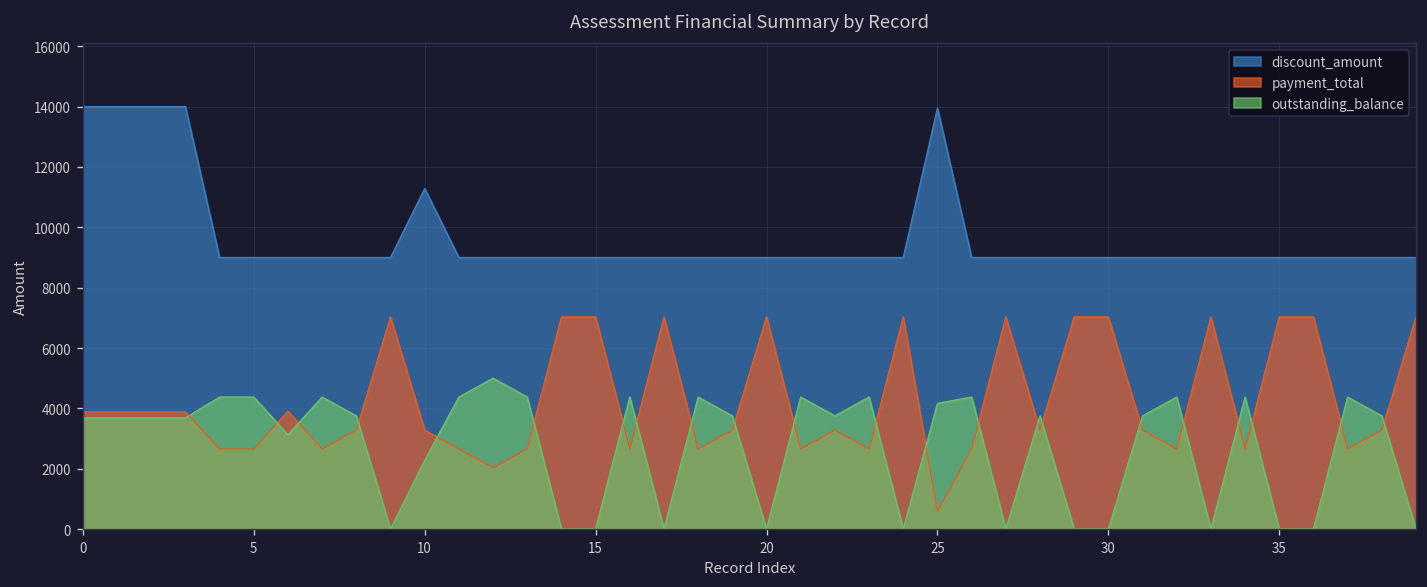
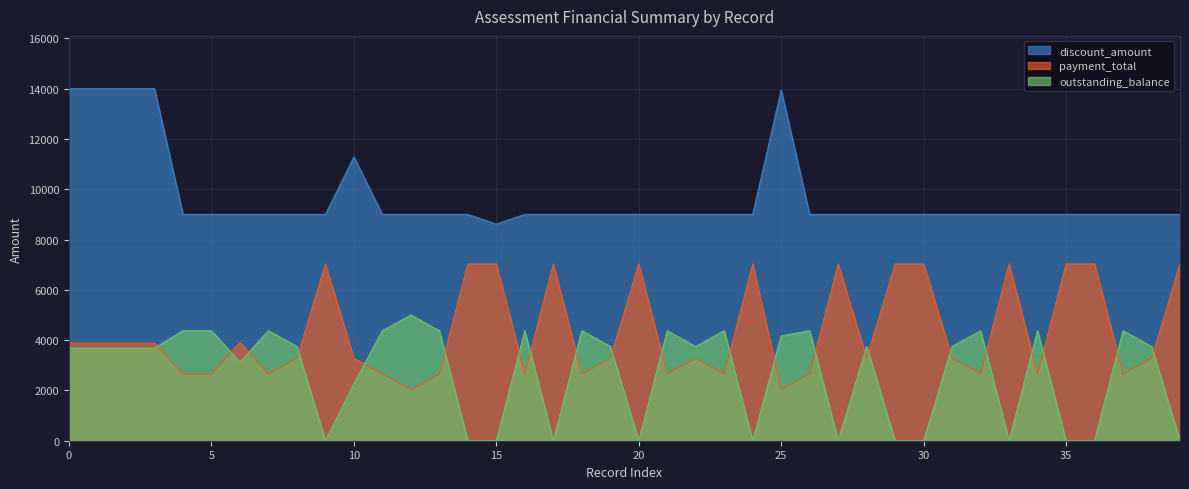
discount_amount, 15: 9000 -> 8600
payment_total, 25: 600 -> 2000
